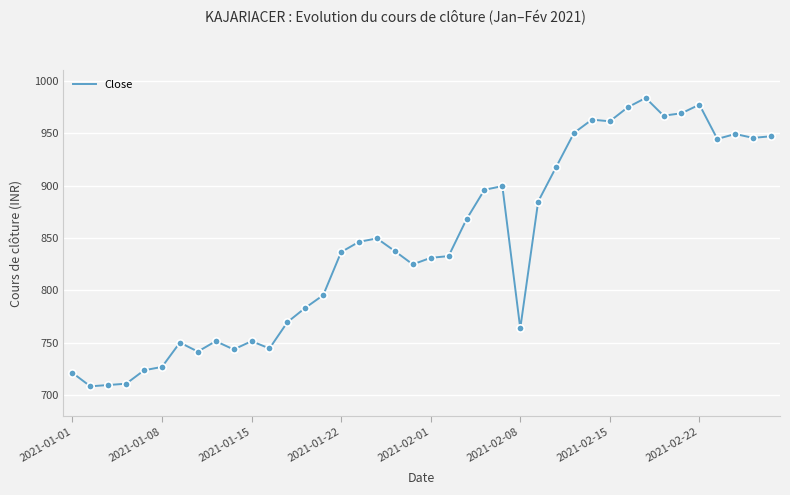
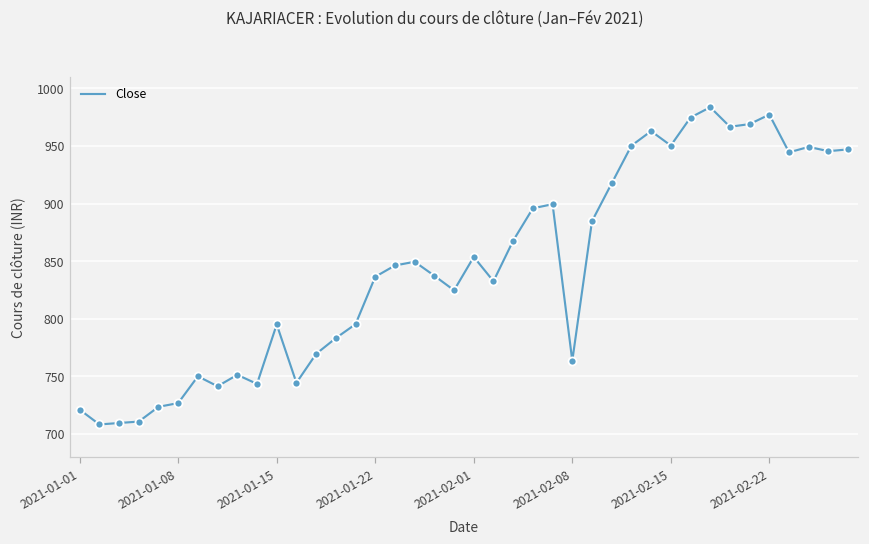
2021-01-15: 751 -> 795
2021-02-01: 831 -> 854
2021-02-15: 961 -> 950
